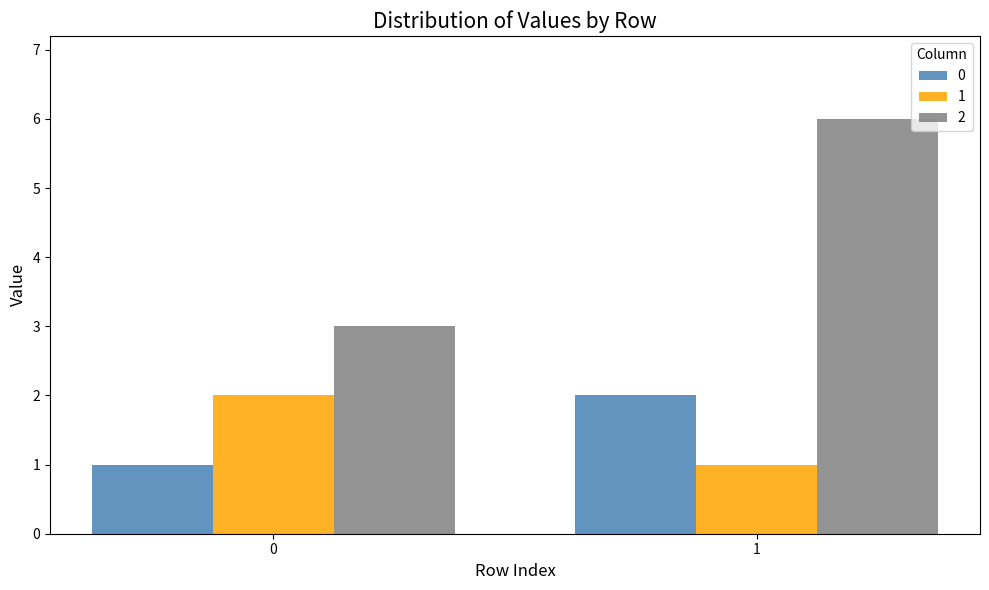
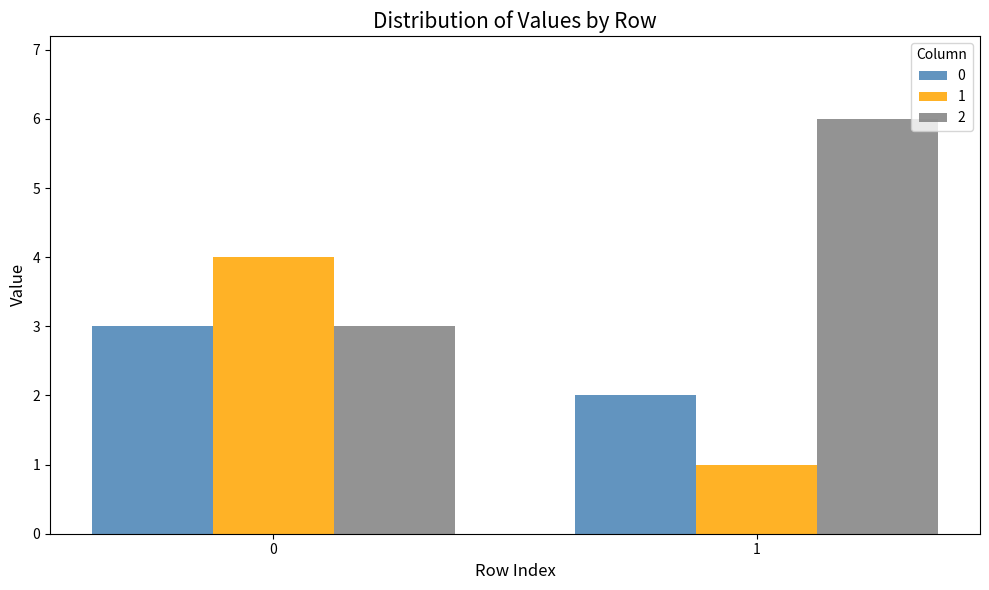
0, 0: 1 -> 3
1, 0: 2 -> 4
